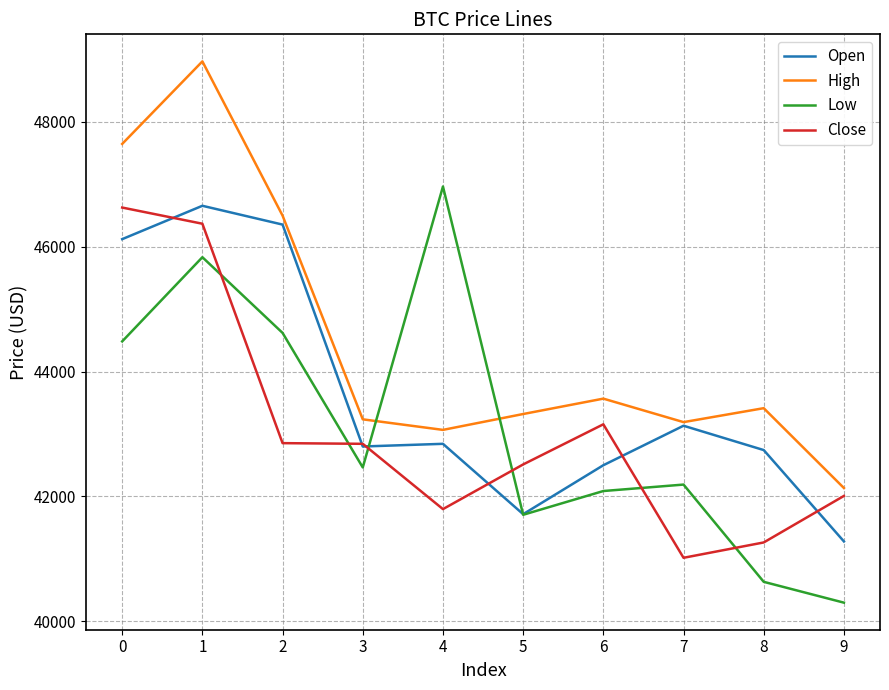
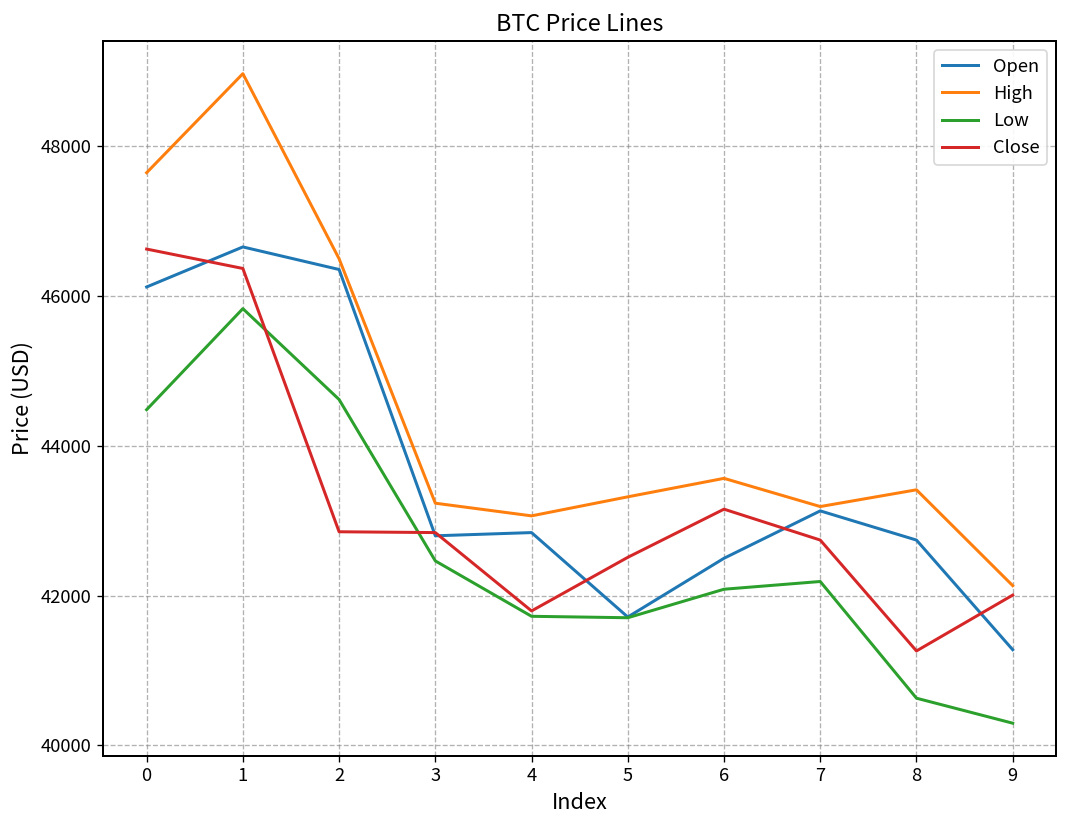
Low, 4: 47000 -> 41700
Close, 7: 41000 -> 42700
